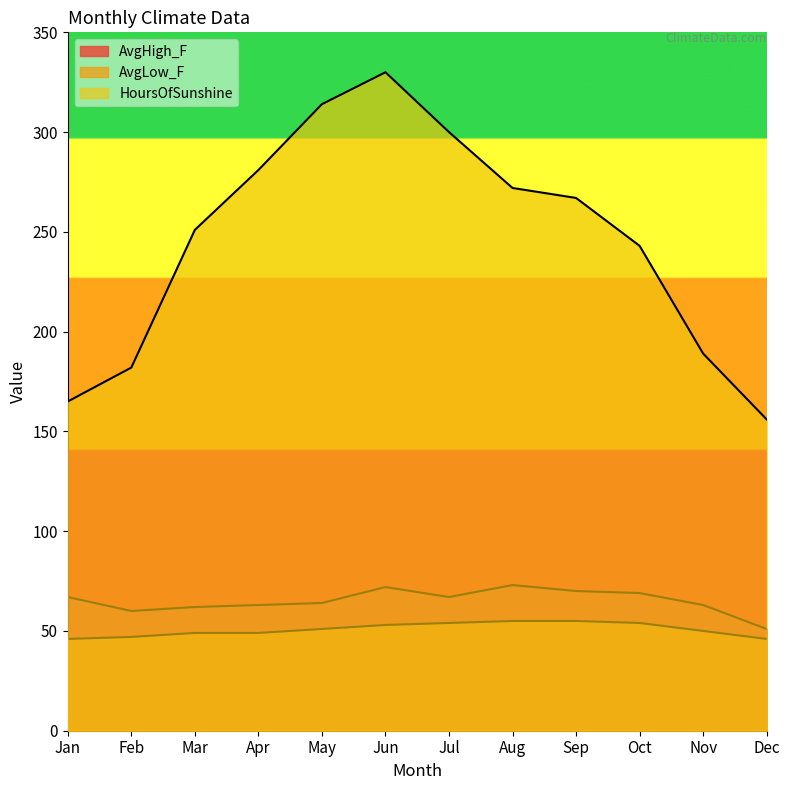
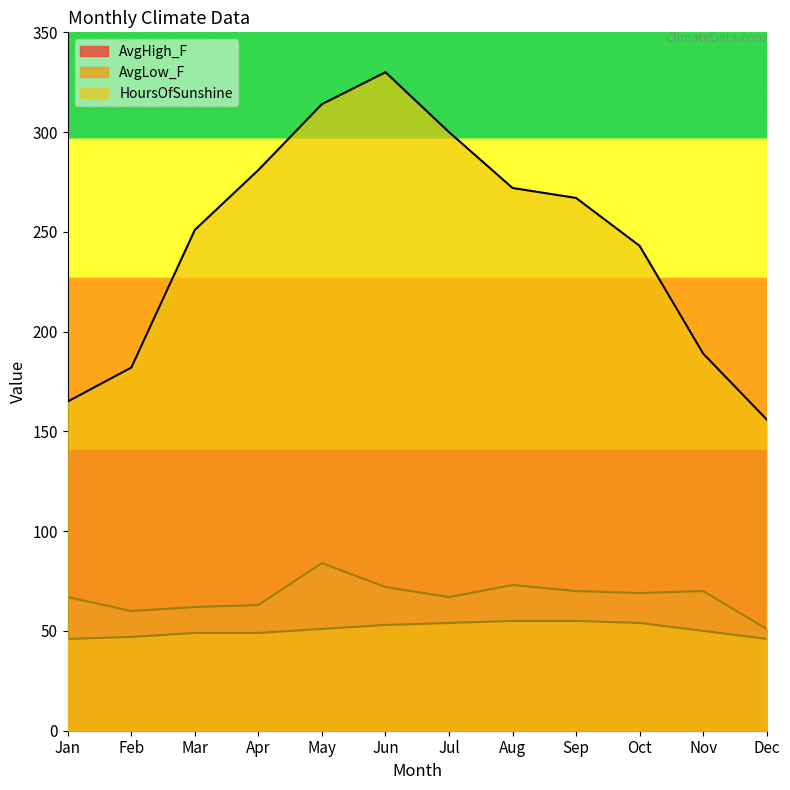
AvgHigh_F, May: 64 -> 84
AvgHigh_F, Nov: 63 -> 70
